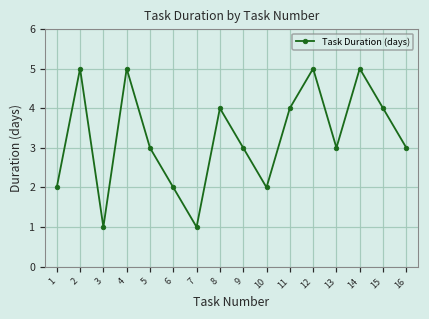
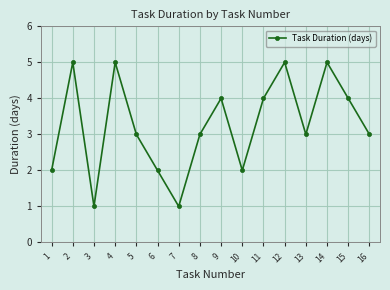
8: 4 -> 3
9: 3 -> 4
